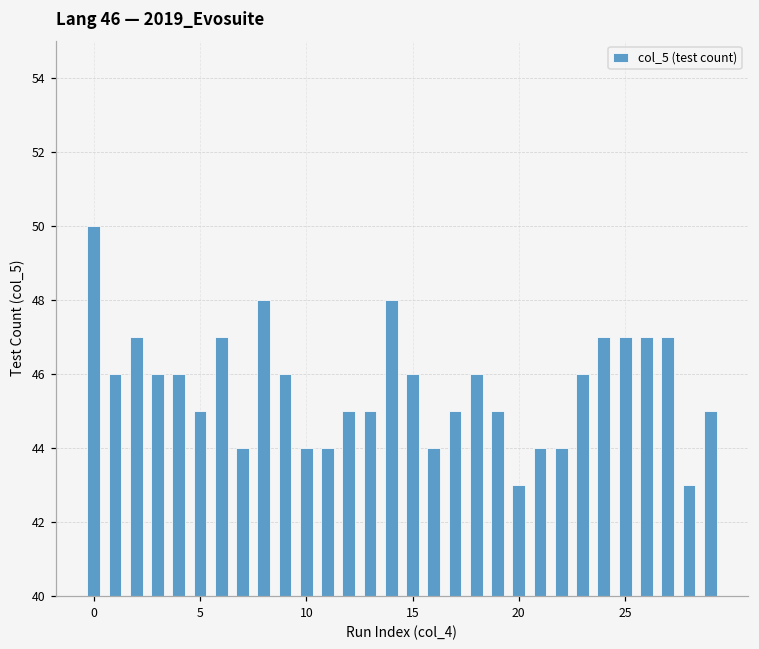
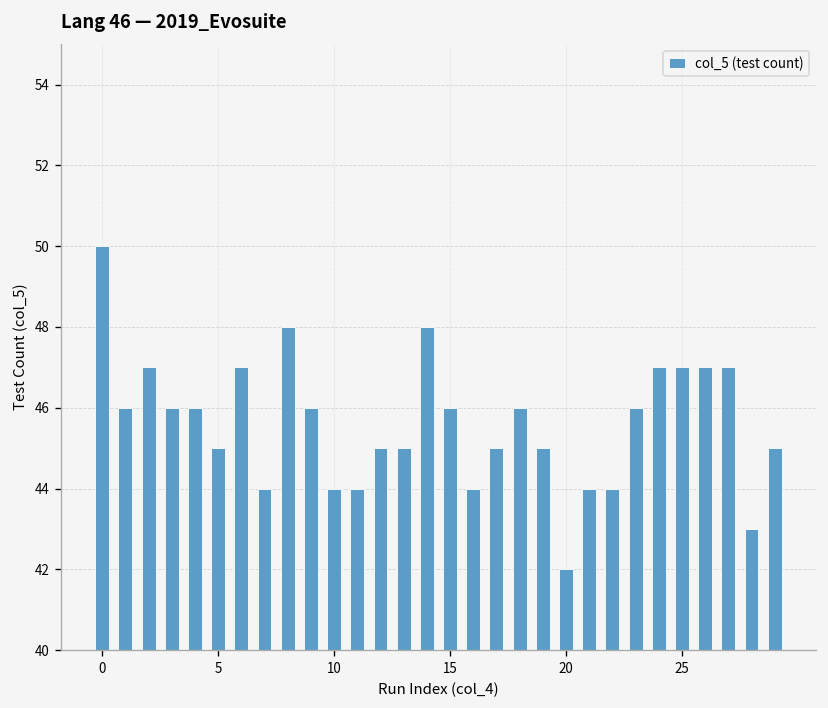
20: 43 -> 42
